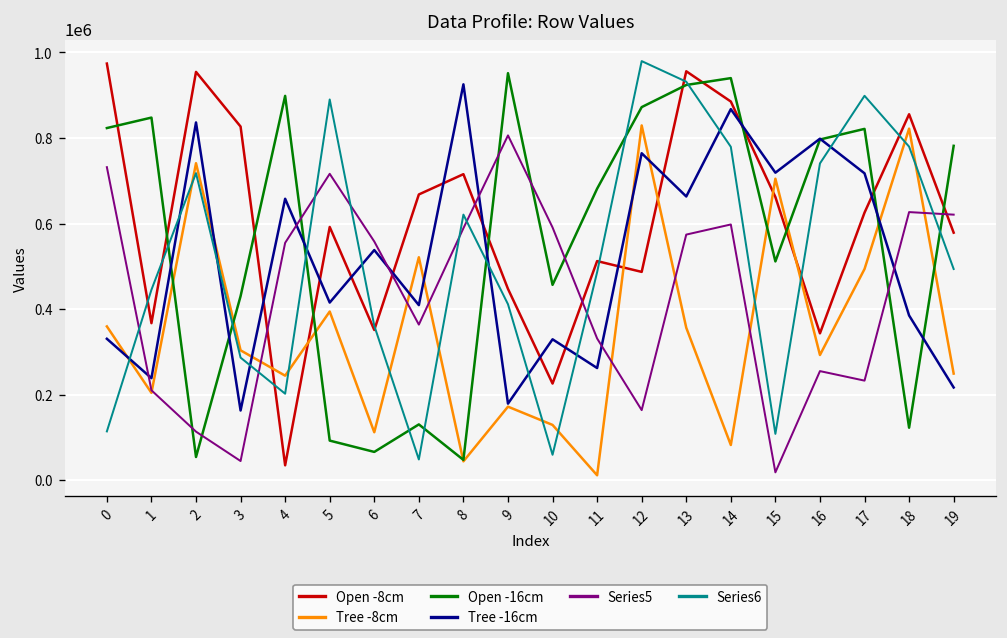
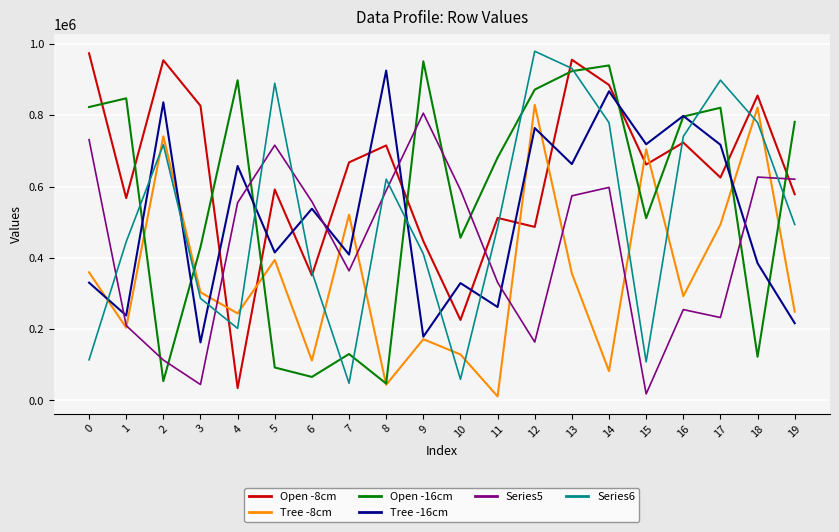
Open -8cm, 1: 370000 -> 570000
Open -8cm, 16: 340000 -> 720000
